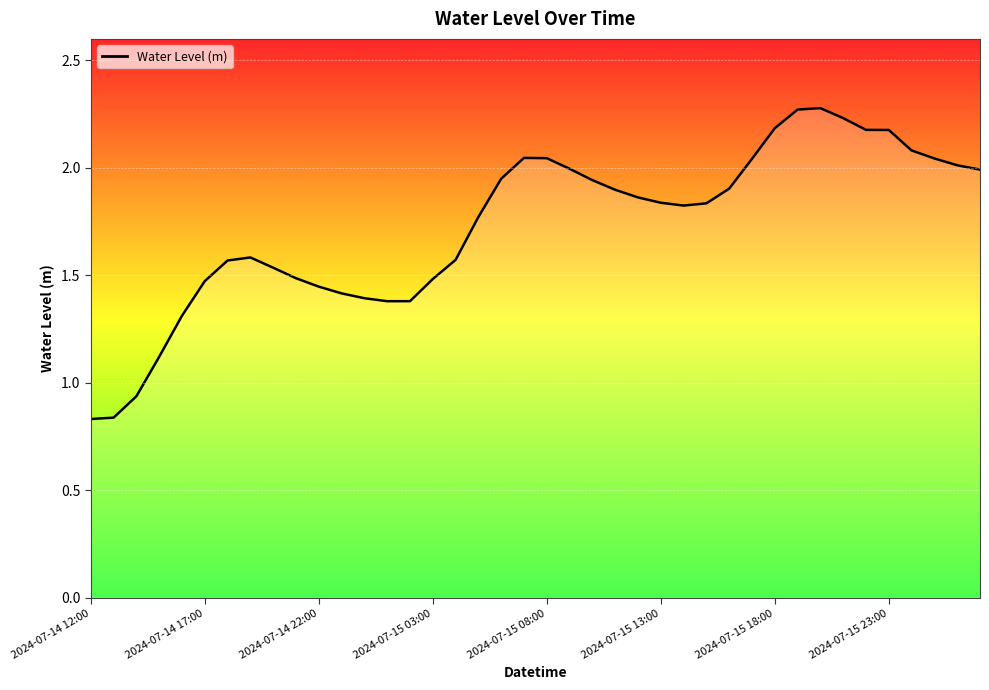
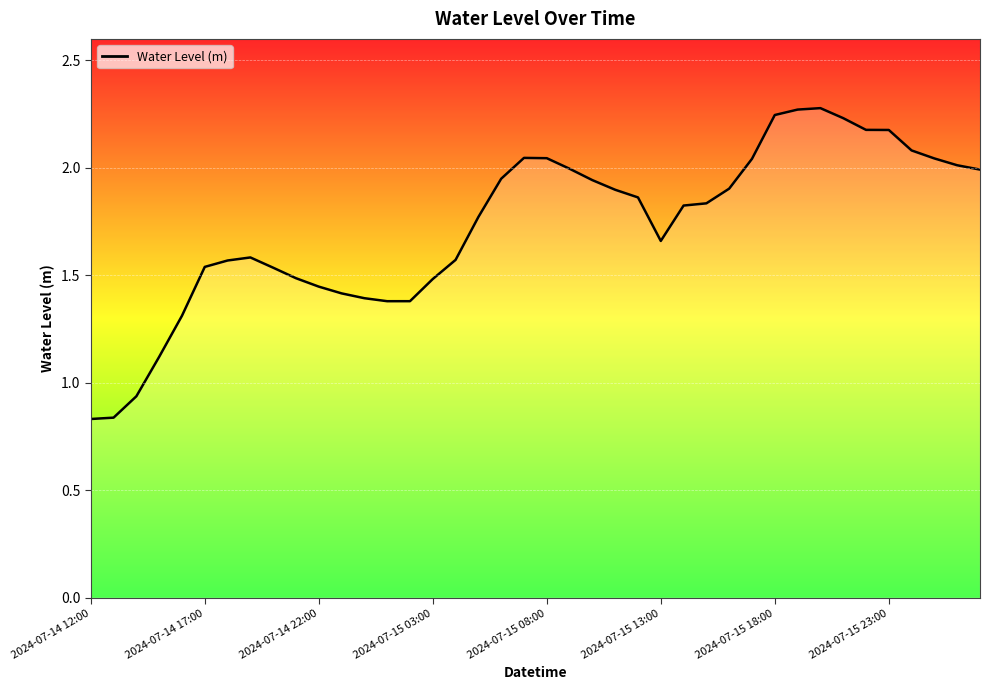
2024-07-14 17:00: 1.47 -> 1.54
2024-07-15 13:00: 1.84 -> 1.66
2024-07-15 18:00: 2.18 -> 2.25
